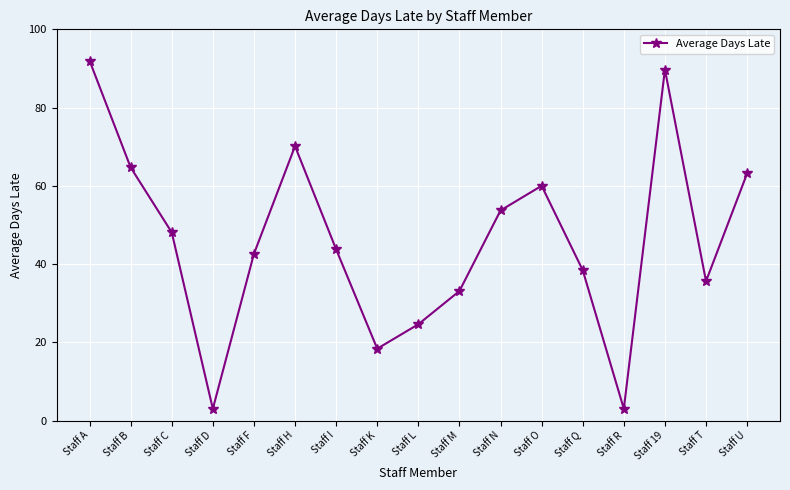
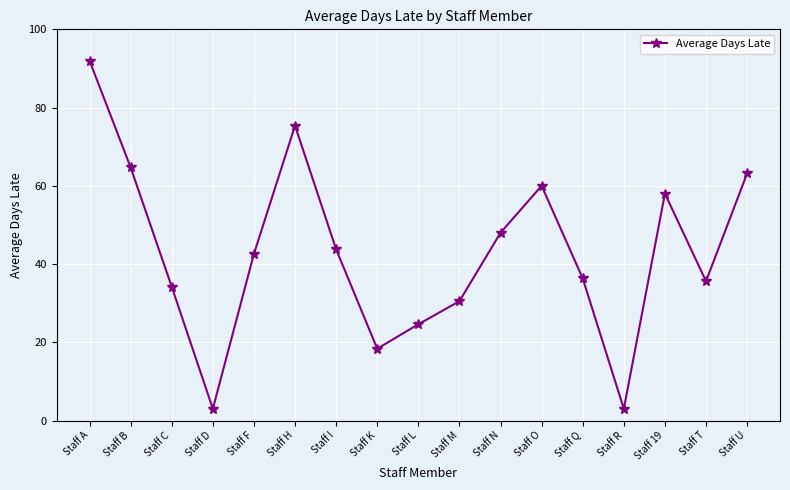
Staff C: 48 -> 34
Staff H: 70 -> 75
Staff M: 33 -> 31
Staff N: 54 -> 48
Staff Q: 38 -> 36
Staff 19: 90 -> 58
